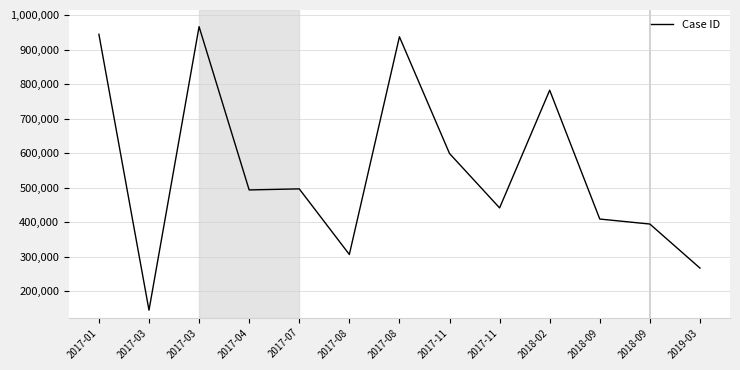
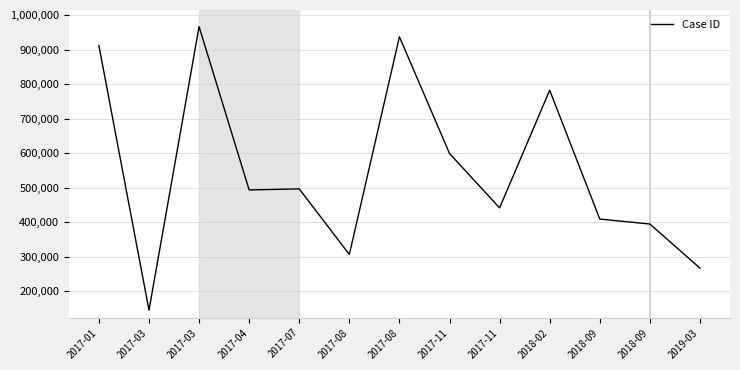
2017-01: 950,000 -> 910,000
